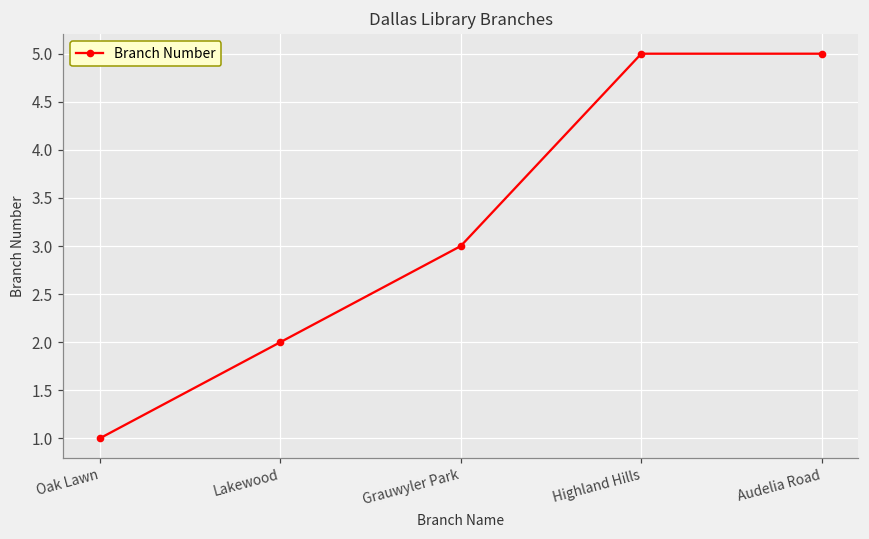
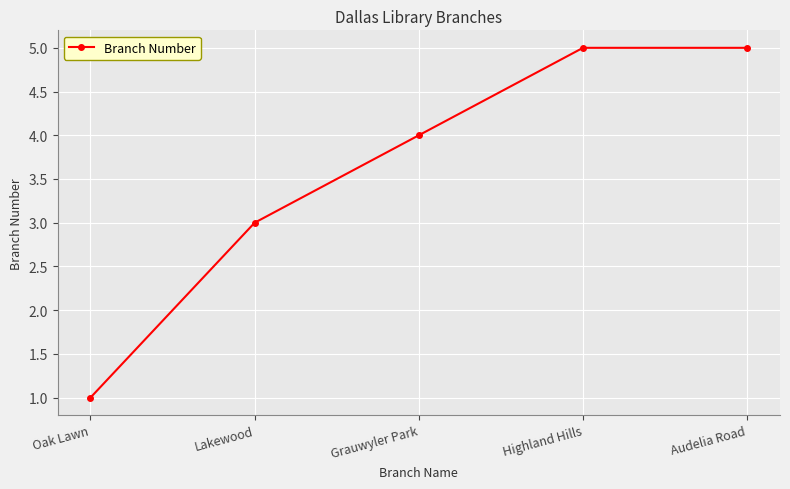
Lakewood: 2 -> 3
Grauwyler Park: 3 -> 4
